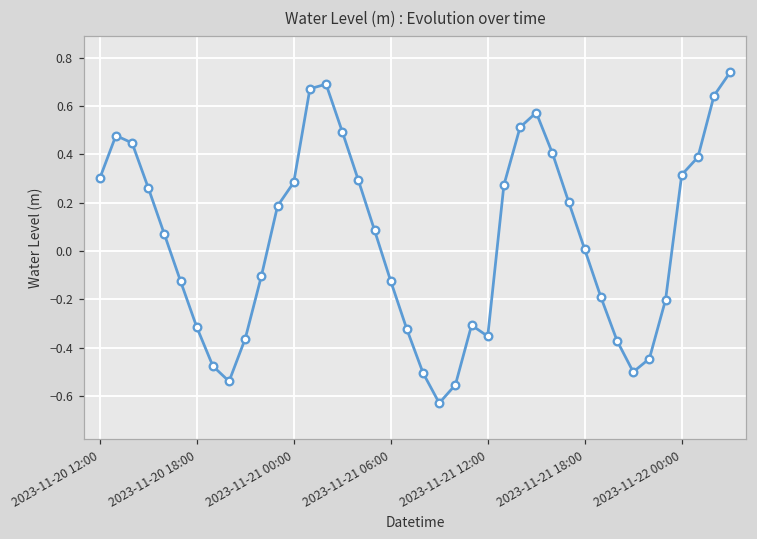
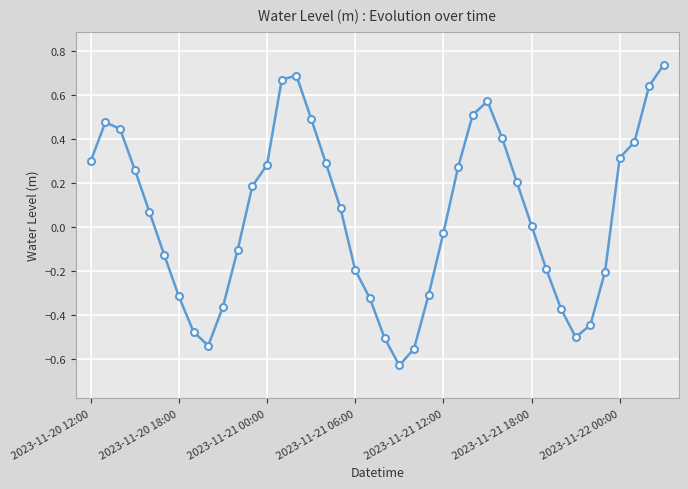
2023-11-21 06:00: -0.13 -> -0.20
2023-11-21 12:00: -0.35 -> -0.03
